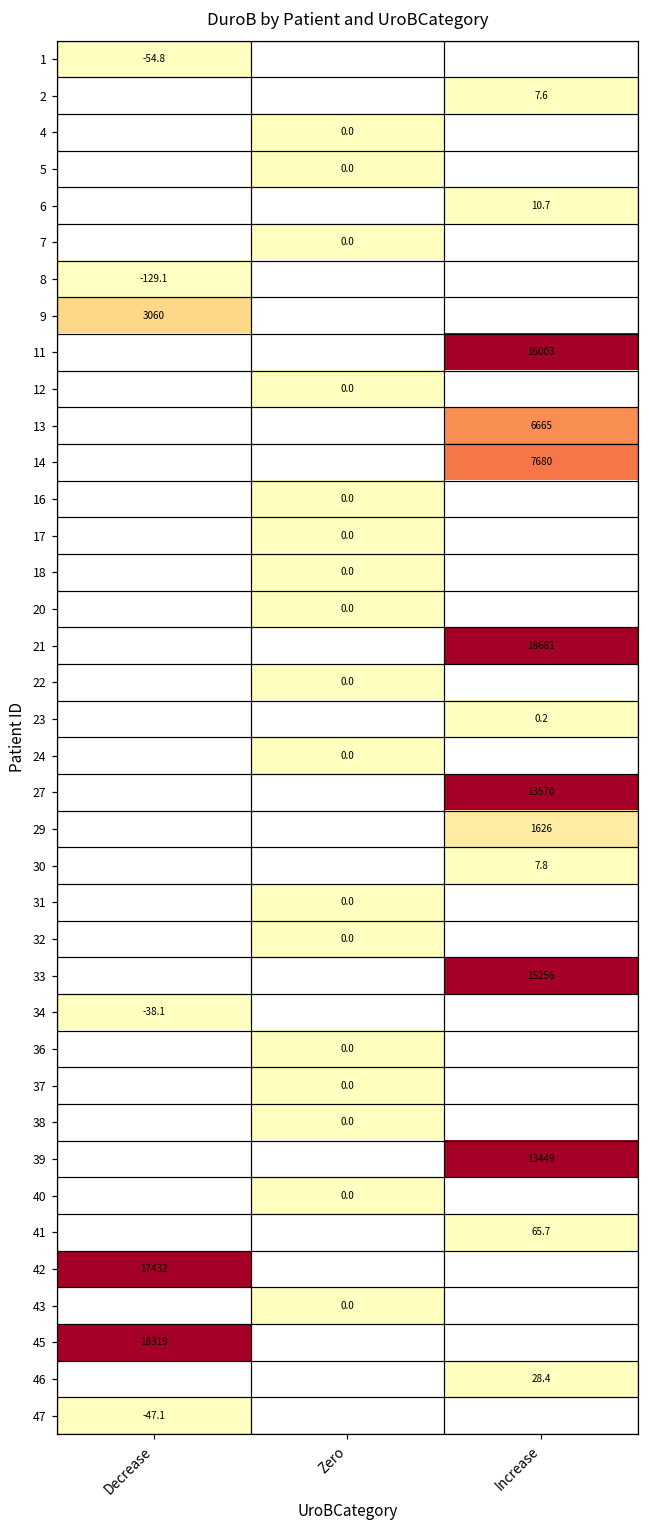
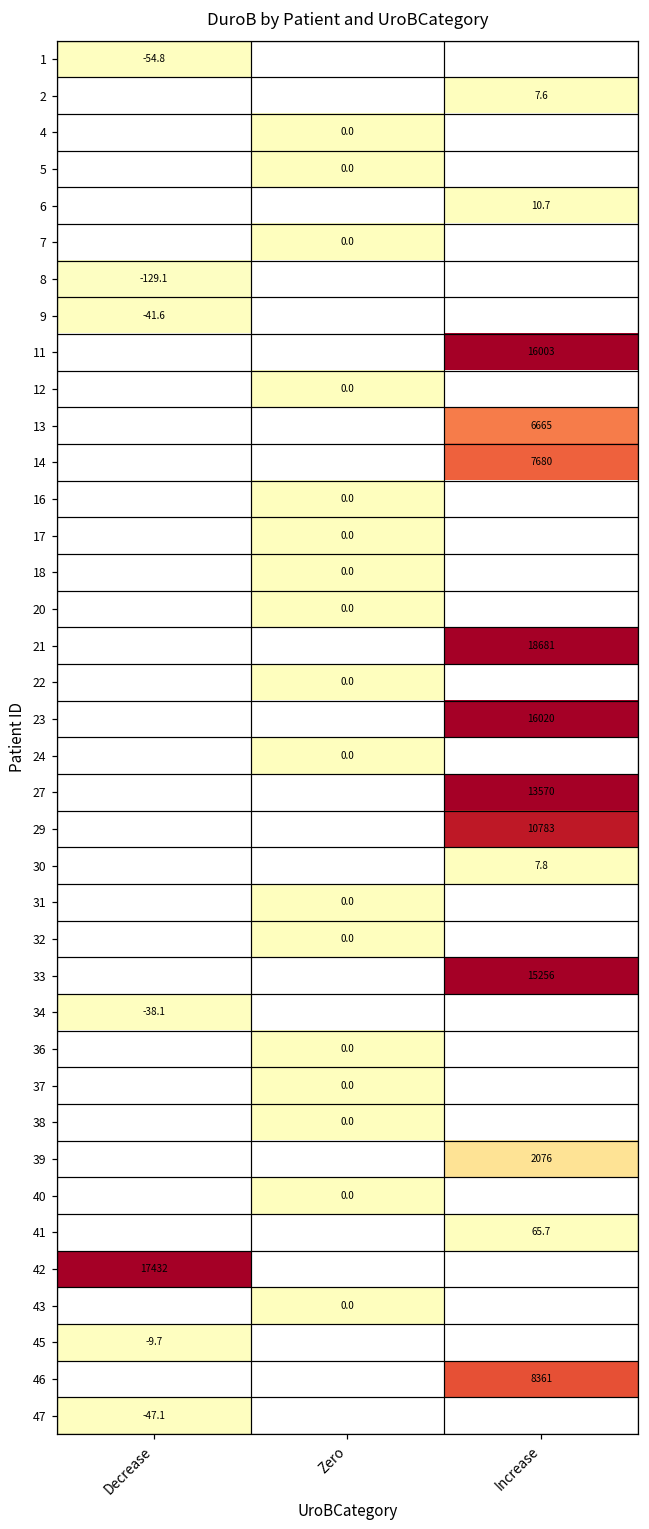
9, Decrease: 3060 -> -41.6
23, Increase: 0.2 -> 16020
29, Increase: 1626 -> 10783
39, Increase: 13449 -> 2076
45, Decrease: 18319 -> -9.7
46, Increase: 28.4 -> 8361
